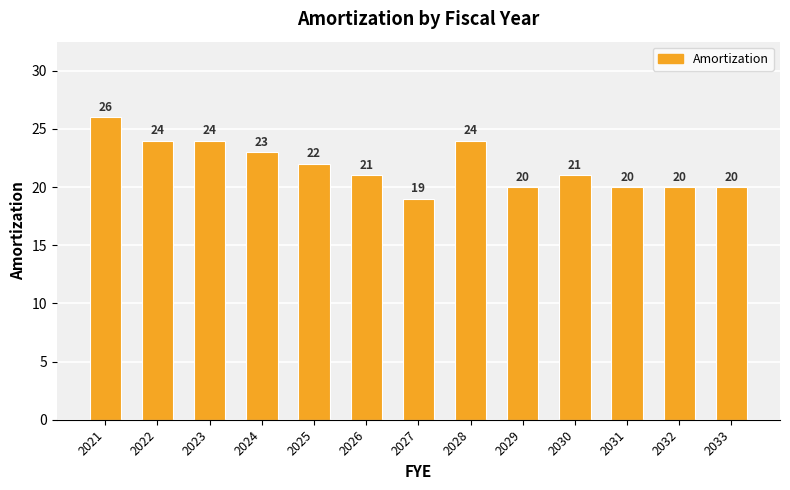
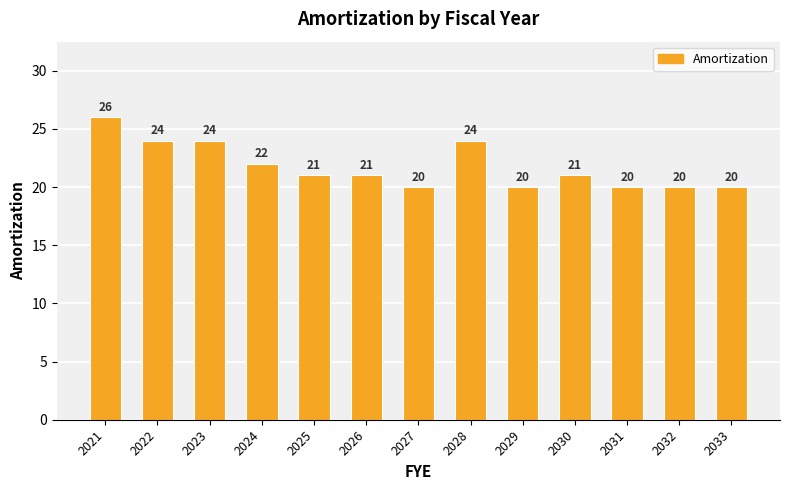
2024: 23 -> 22
2025: 22 -> 21
2027: 19 -> 20
